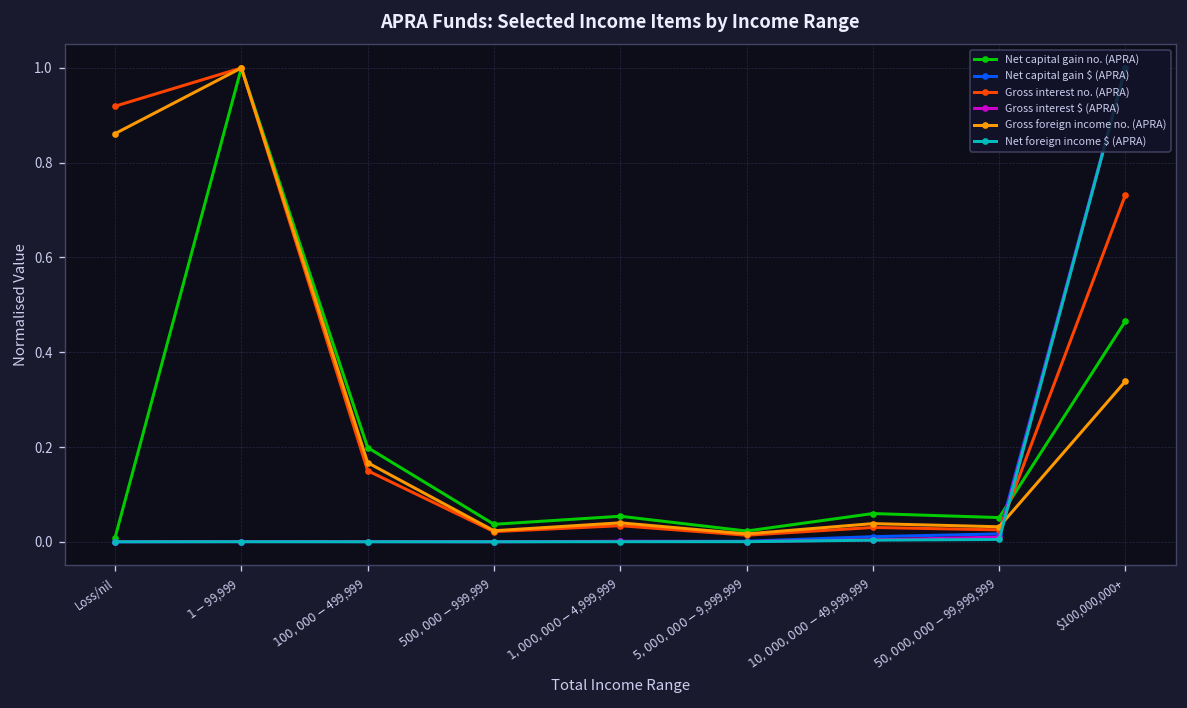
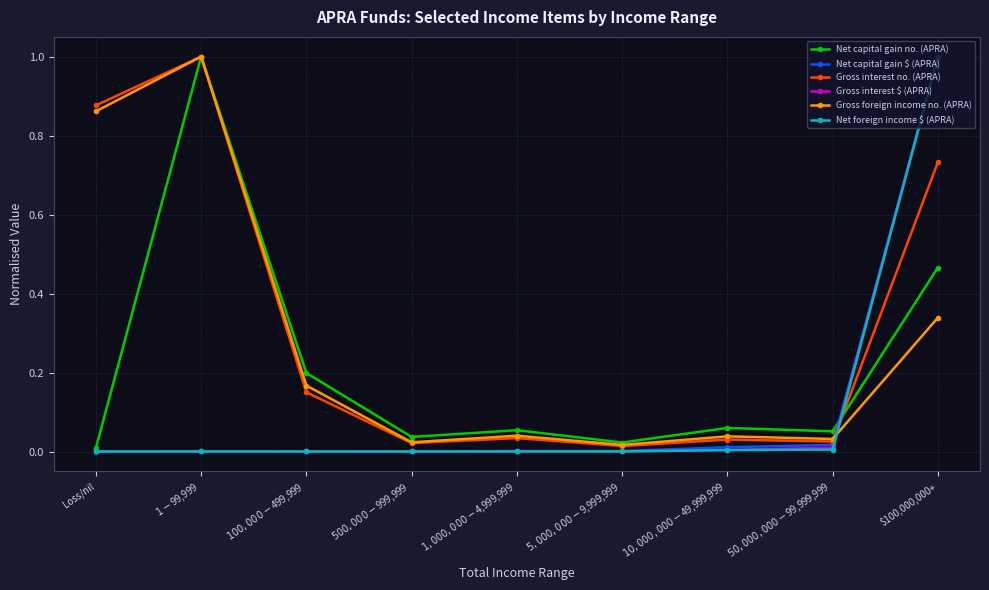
Gross interest no. (APRA), Loss/nil: 0.92 -> 0.88
